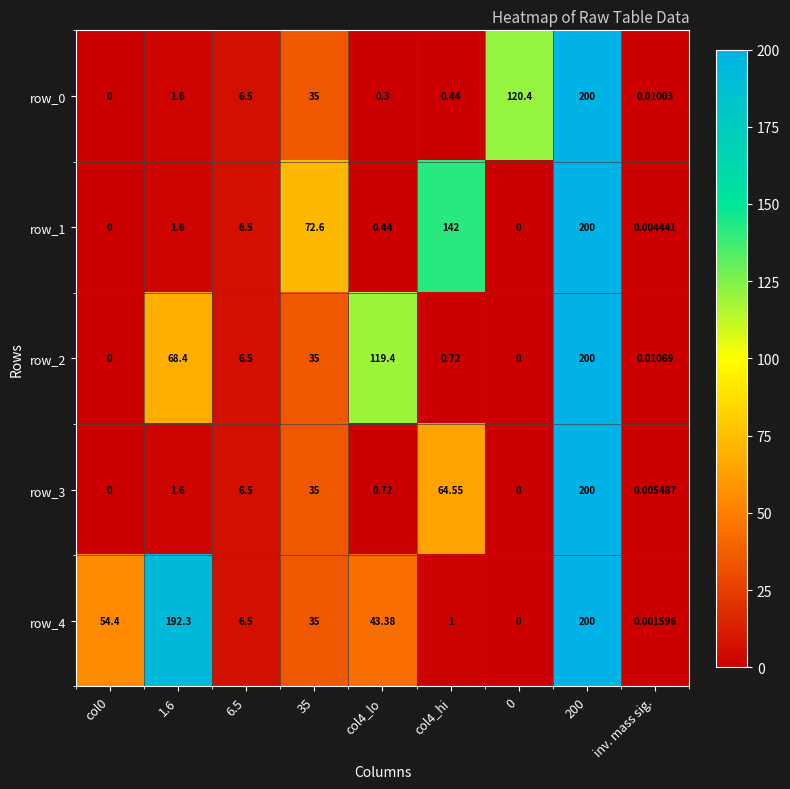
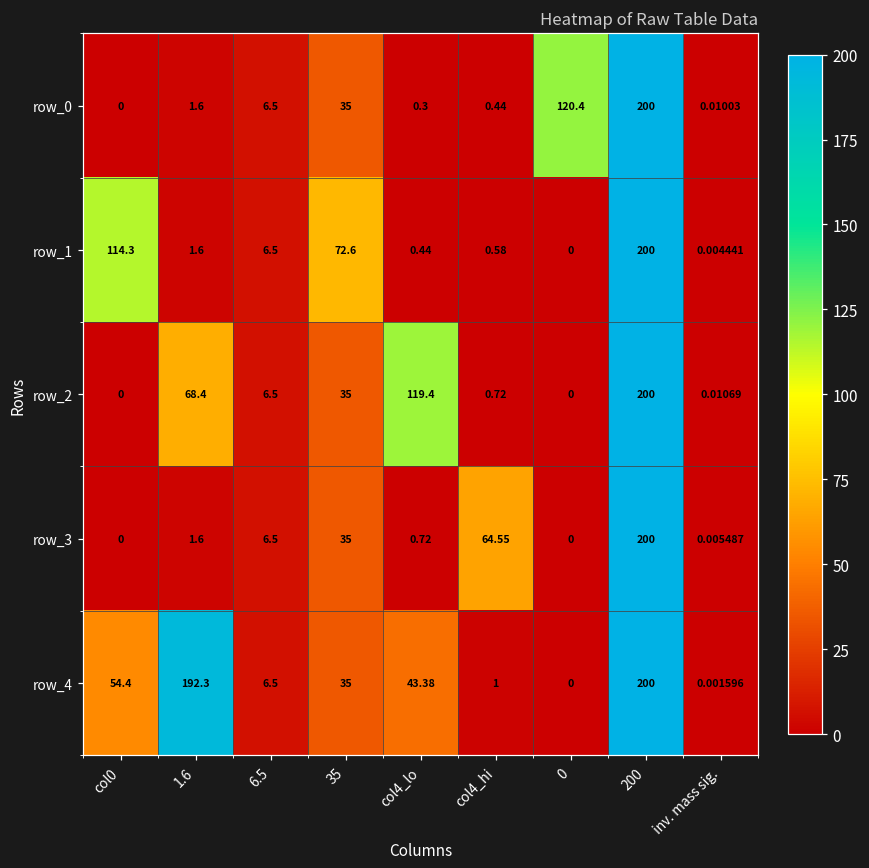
row_1, col0: 0 -> 114.3
row_1, col4_hi: 142 -> 0.58
